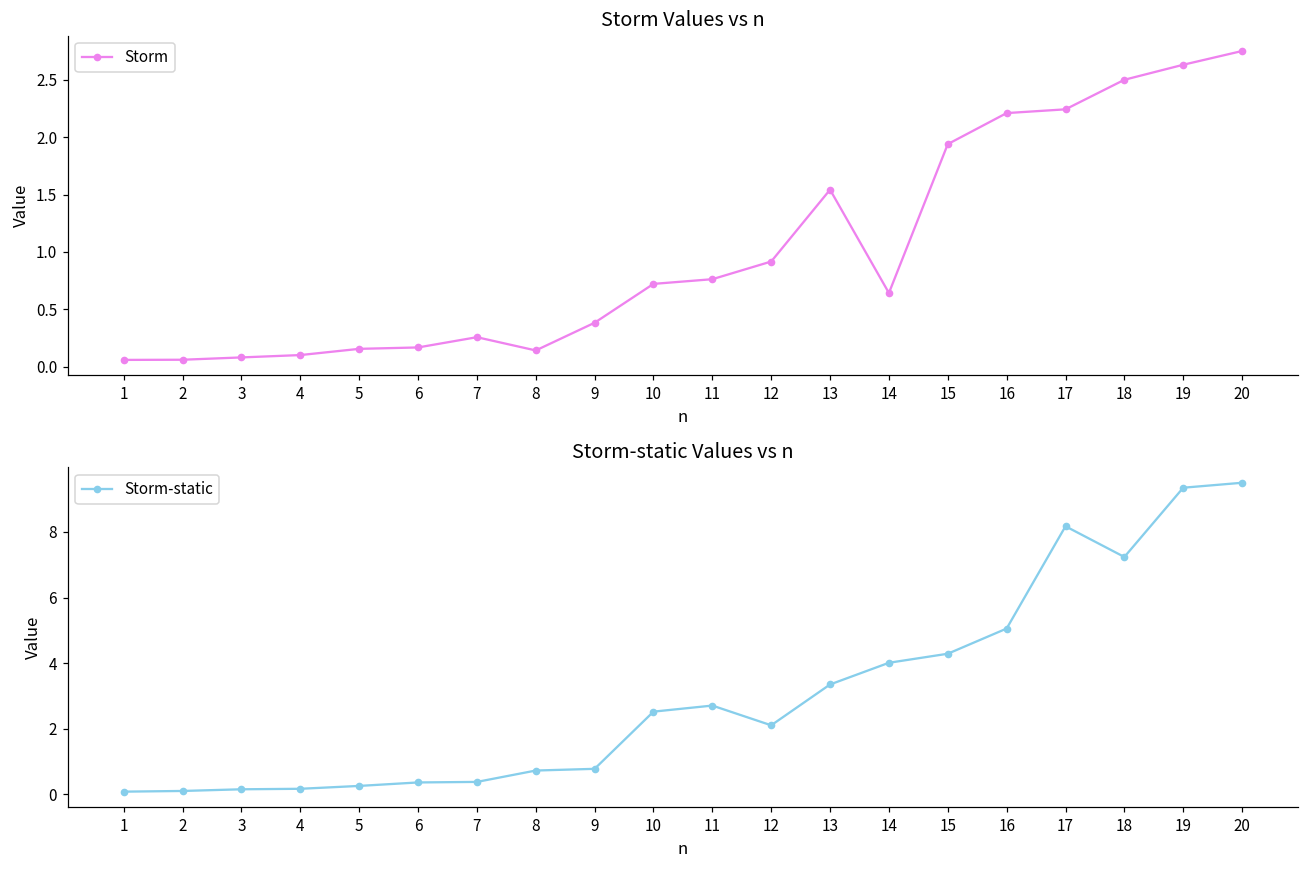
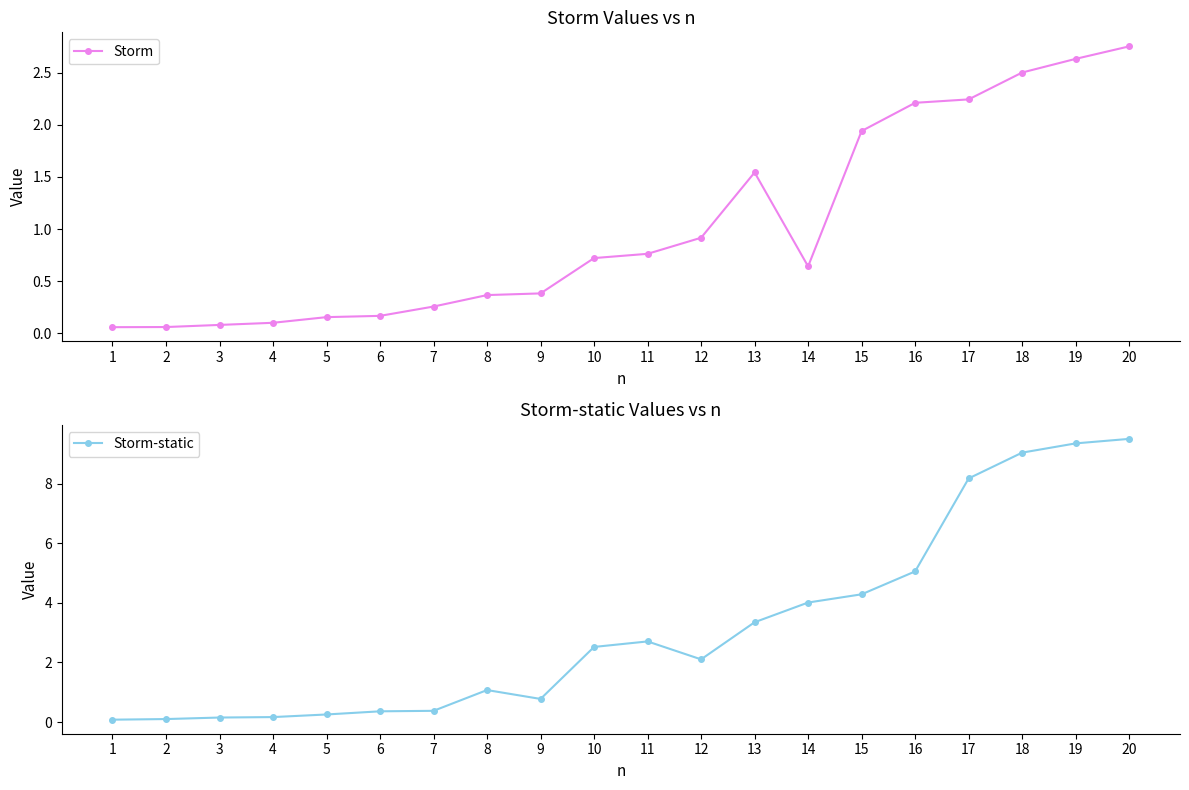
Storm Values vs n, 8: 0.14 -> 0.37
Storm-static Values vs n, 8: 0.7 -> 1.1
Storm-static Values vs n, 18: 7.2 -> 9.0
